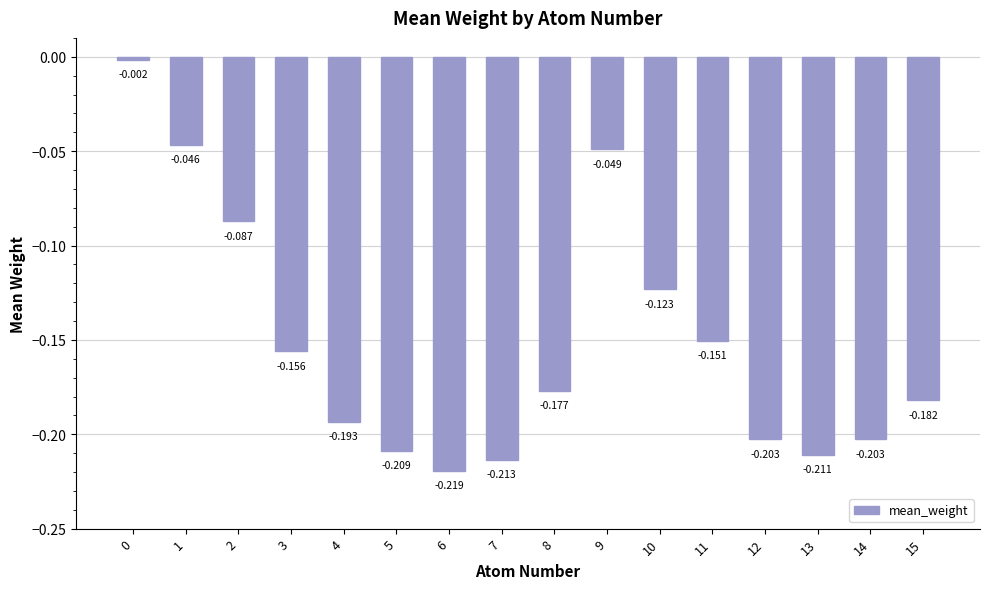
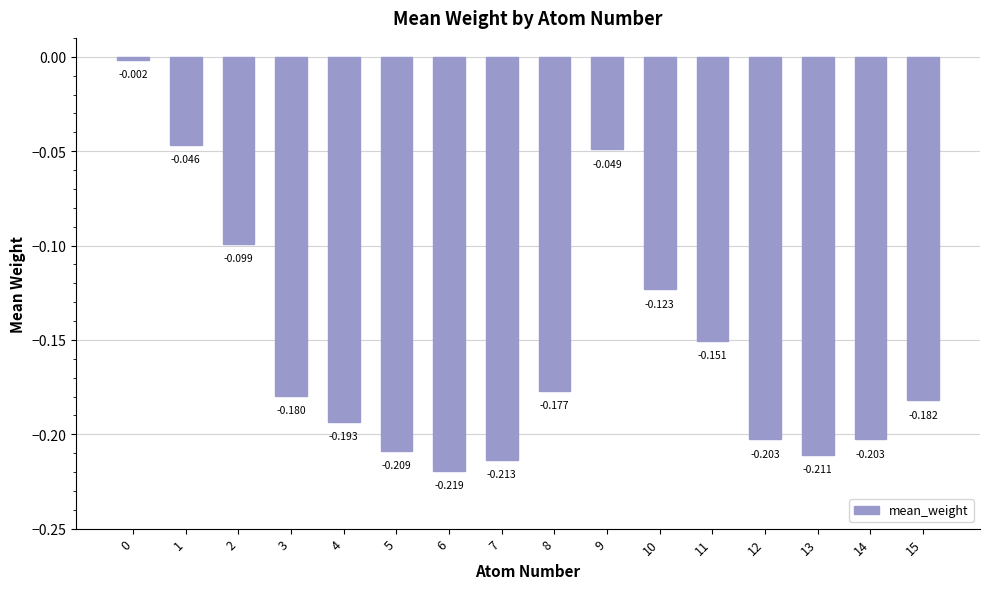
2: -0.087 -> -0.099
3: -0.156 -> -0.180
